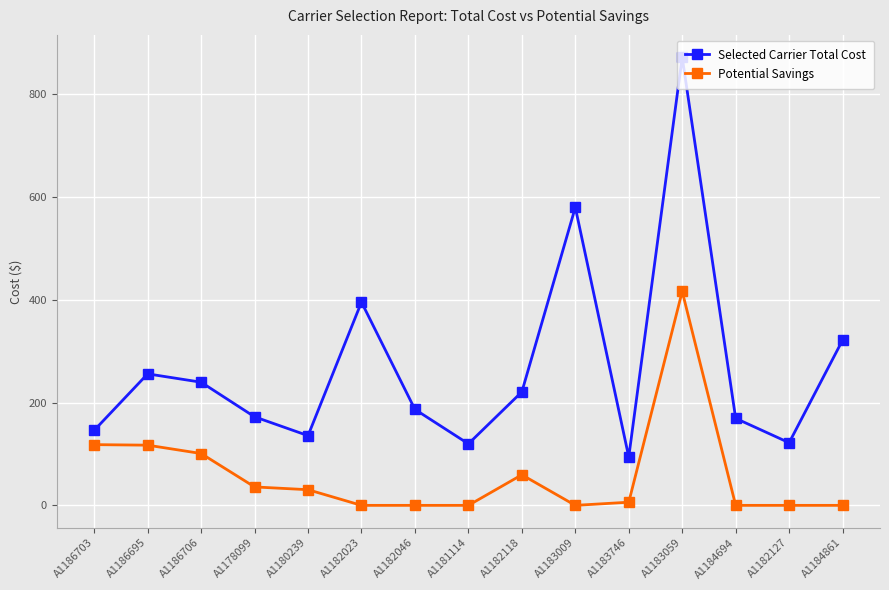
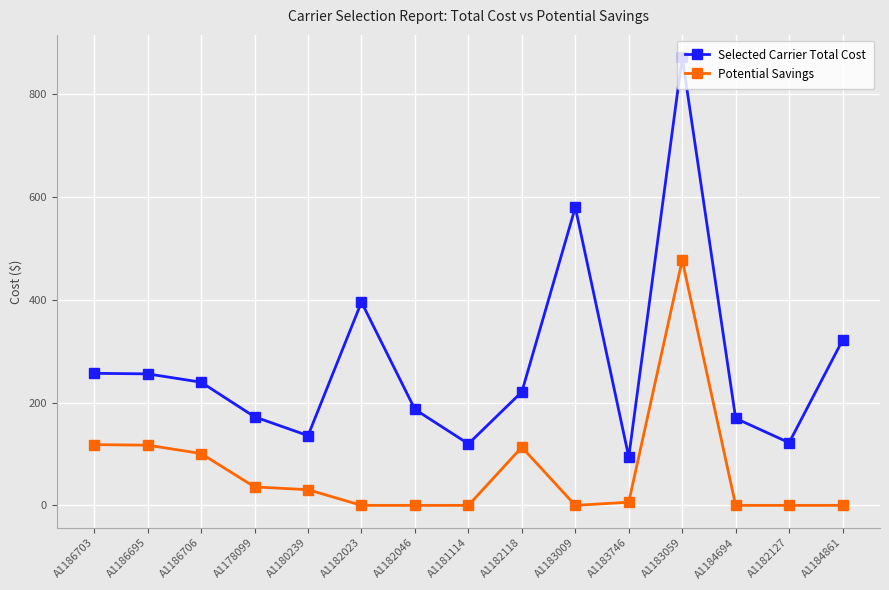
Selected Carrier Total Cost, A1186703: 150 -> 260
Potential Savings, A1182118: 60 -> 110
Potential Savings, A1183059: 420 -> 480
